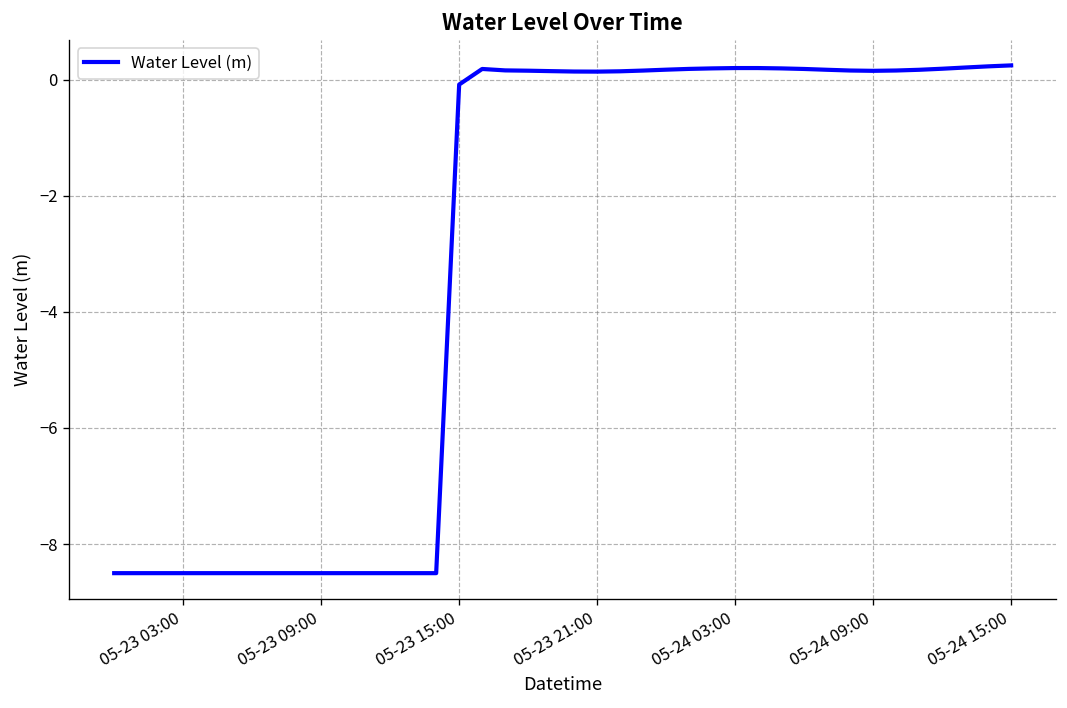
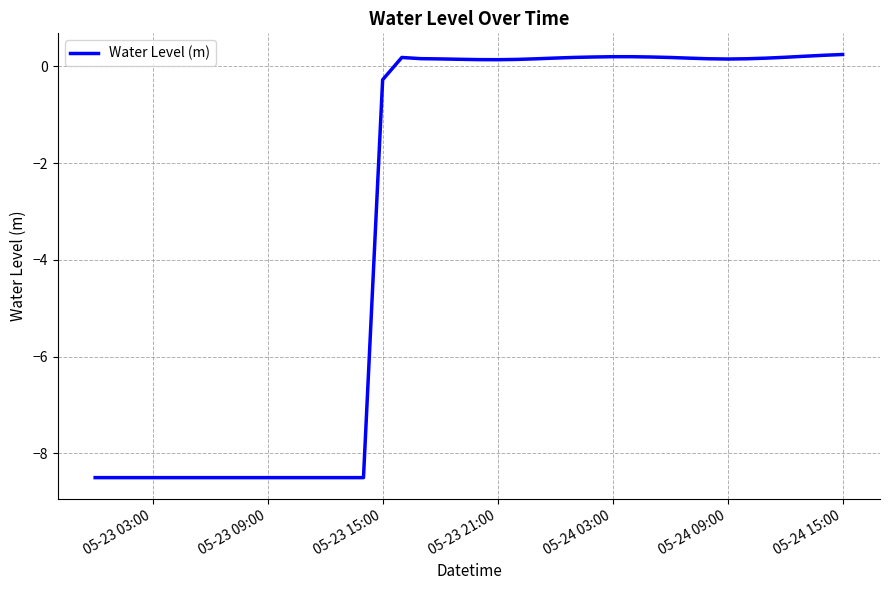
05-23 15:00: -0.1 -> -0.3
